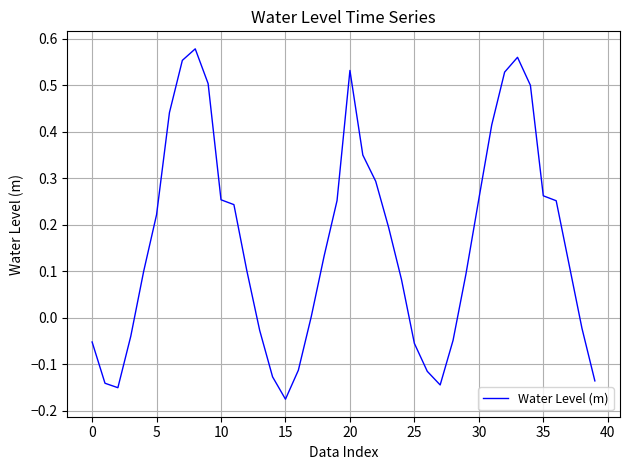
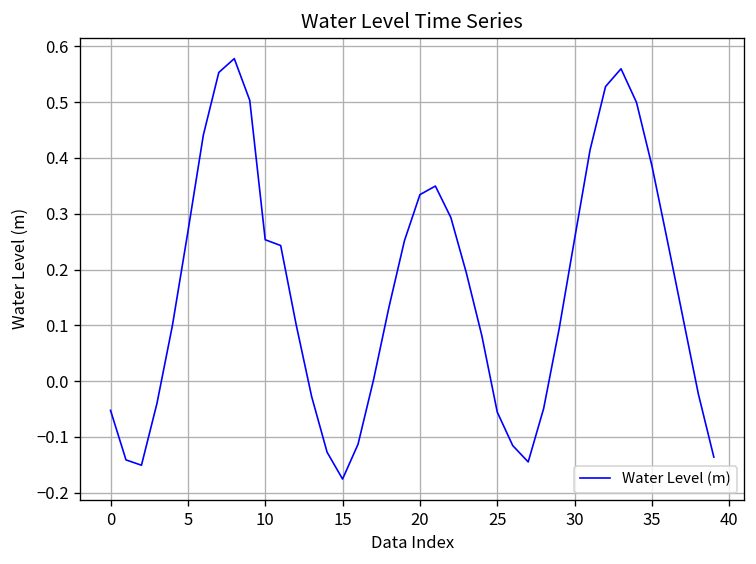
5: 0.22 -> 0.27
20: 0.53 -> 0.33
35: 0.26 -> 0.39
